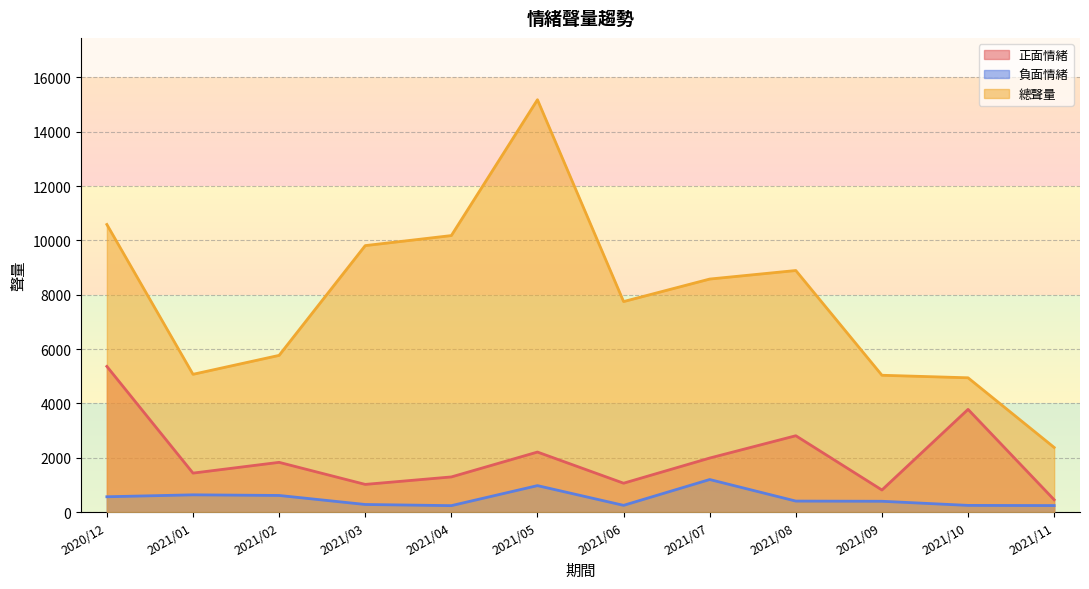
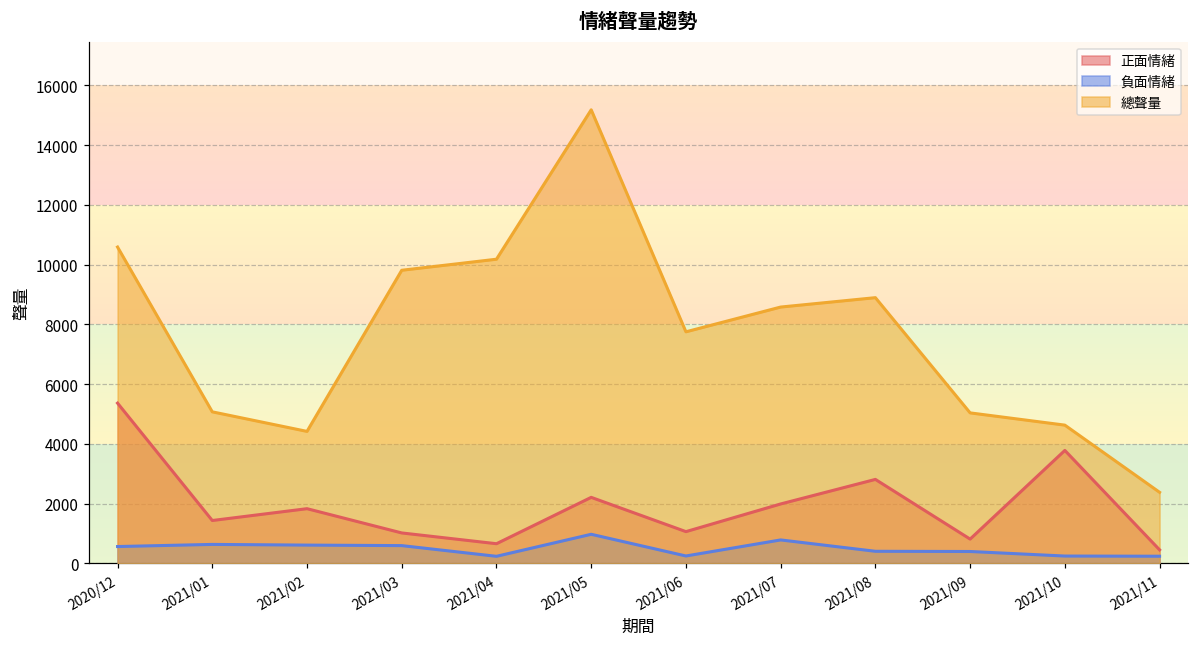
總聲量, 2021/02: 5800 -> 4400
負面情緒, 2021/03: 300 -> 600
正面情緒, 2021/04: 1300 -> 700
負面情緒, 2021/07: 1200 -> 800
總聲量, 2021/10: 4900 -> 4600
